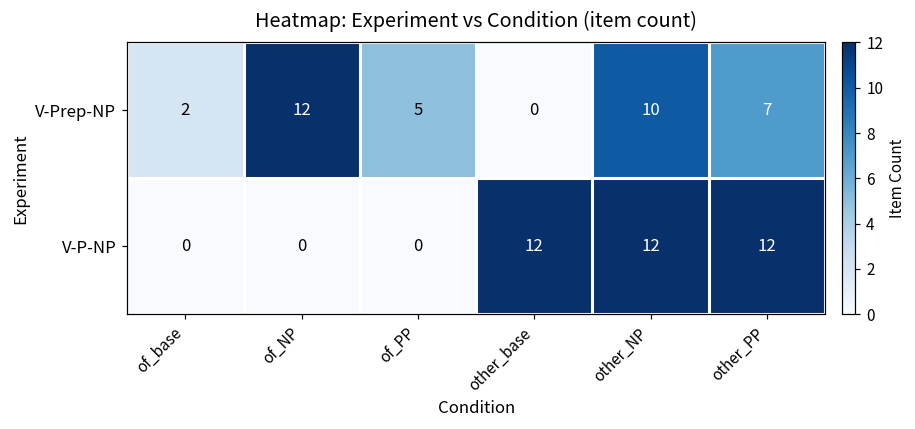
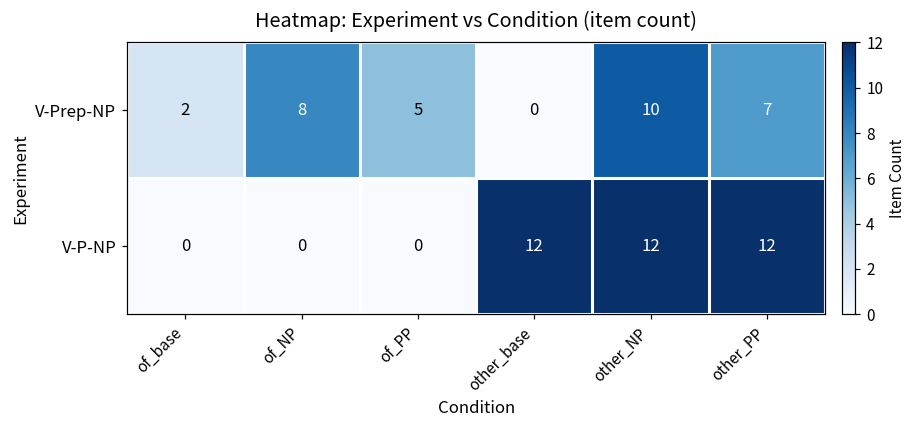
V-Prep-NP, of_NP: 12 -> 8
